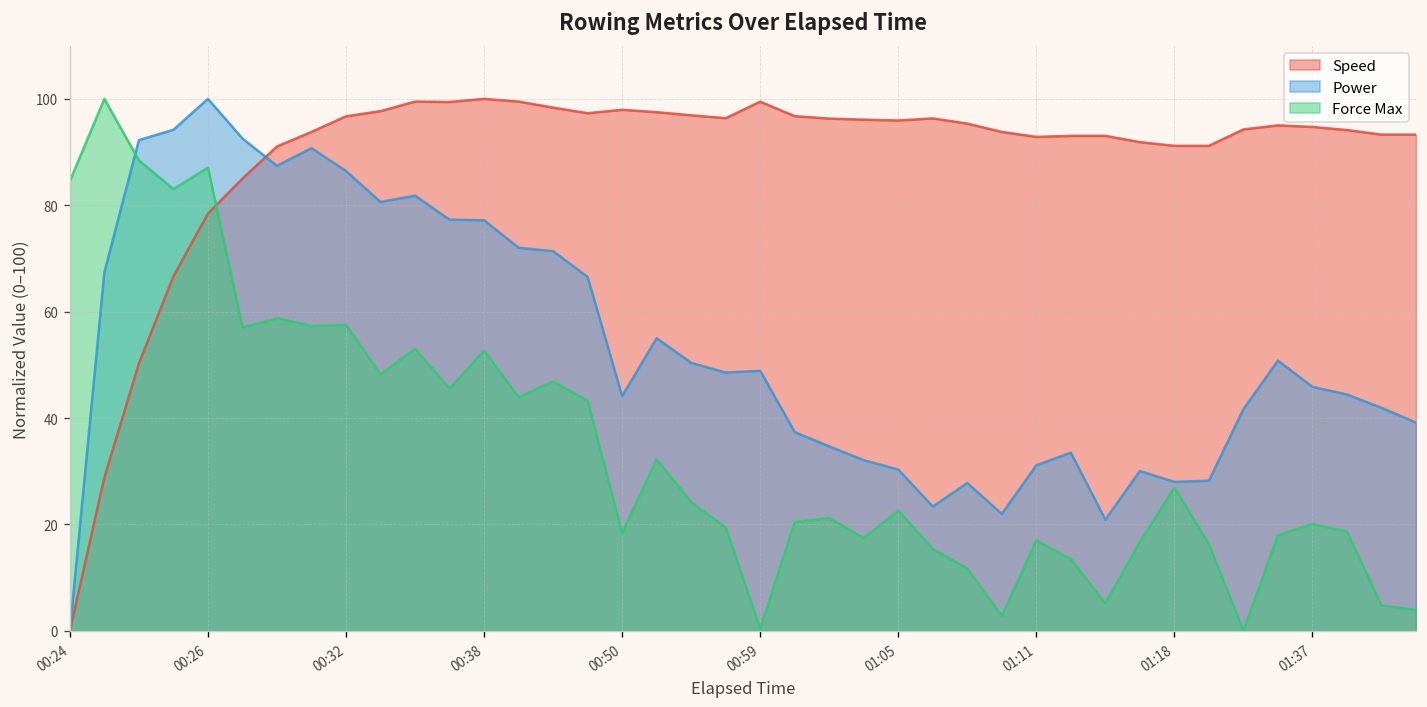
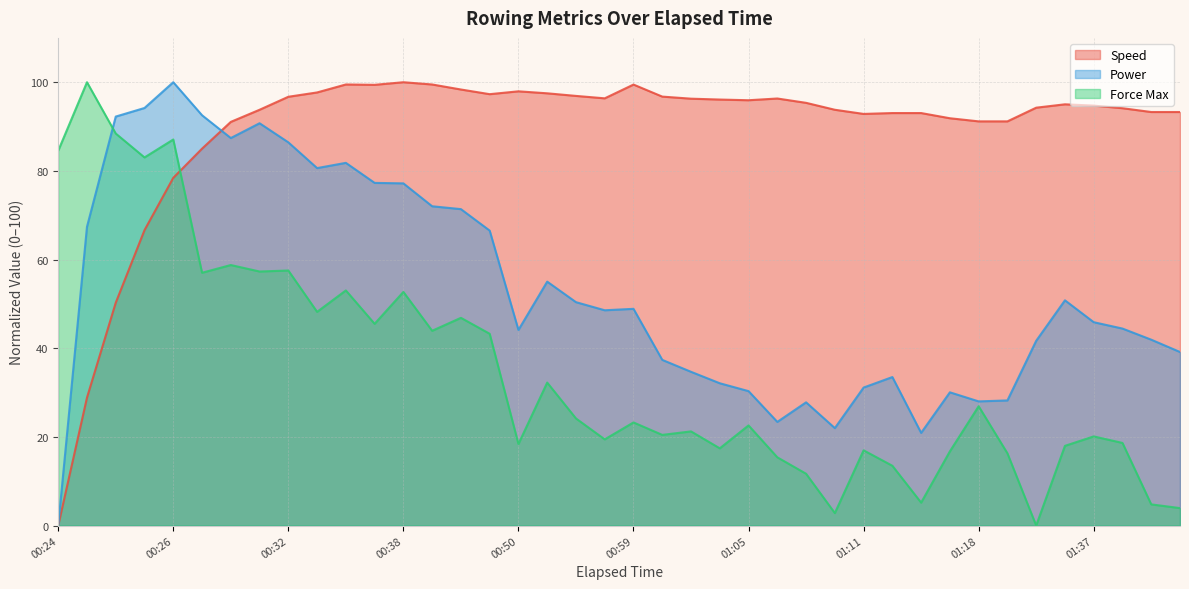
Force Max, 00:59: 0 -> 23
